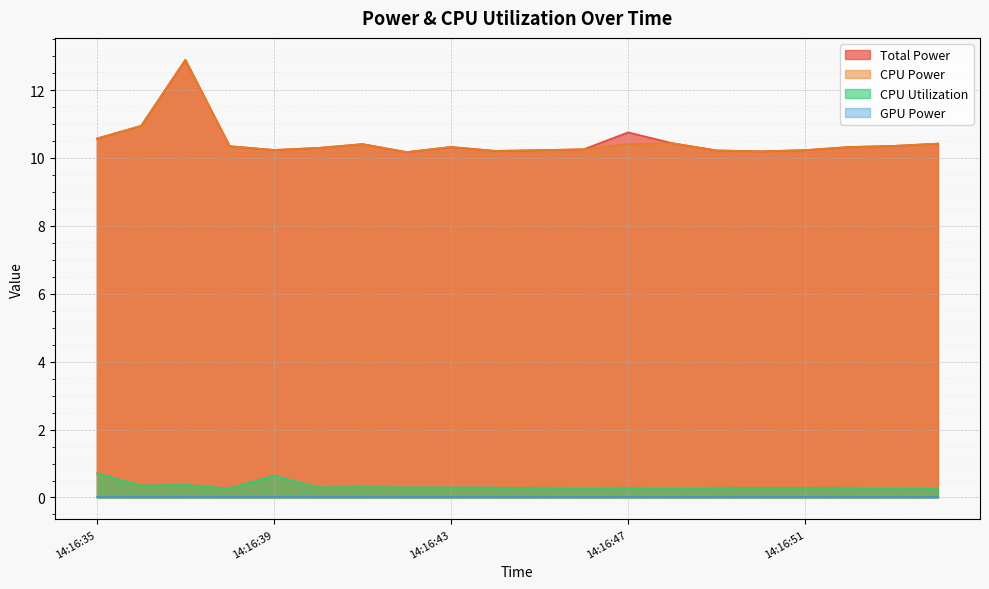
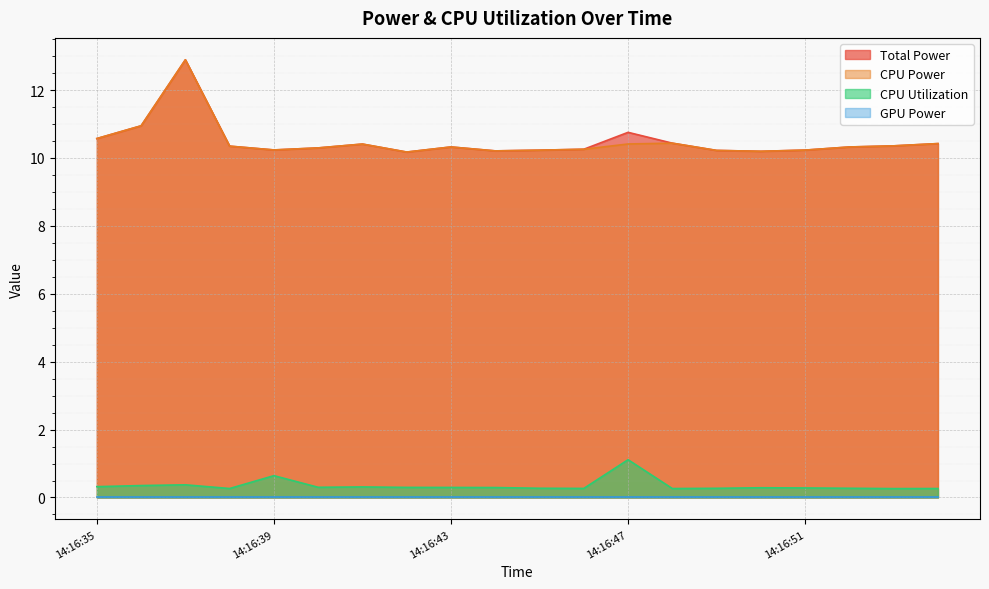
CPU Utilization, 14:16:35: 0.7 -> 0.3
CPU Utilization, 14:16:47: 0.3 -> 1.1
